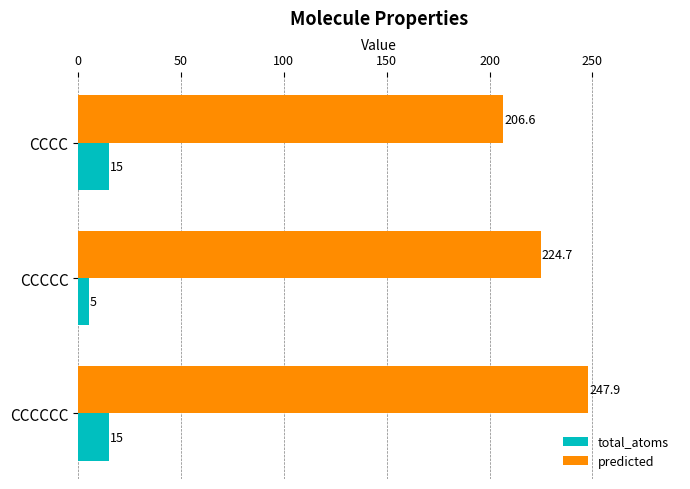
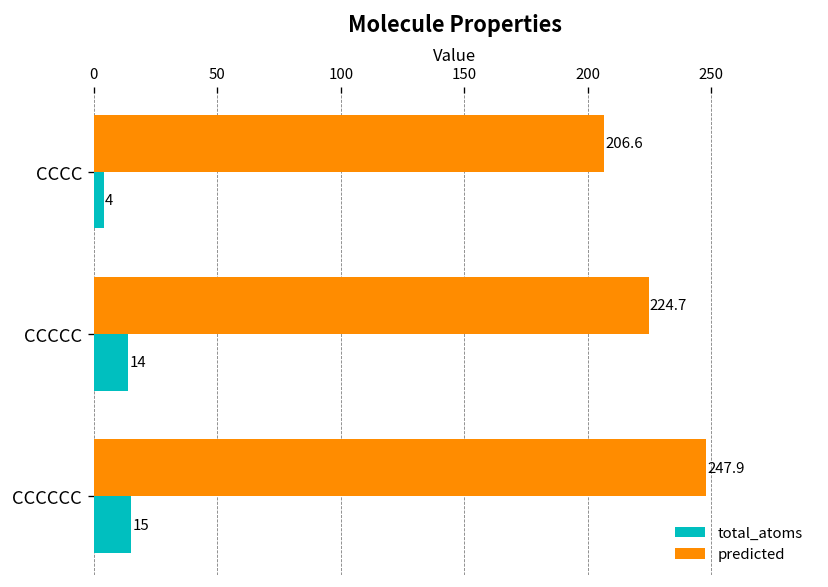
total_atoms, CCCC: 15 -> 4
total_atoms, CCCCC: 5 -> 14
